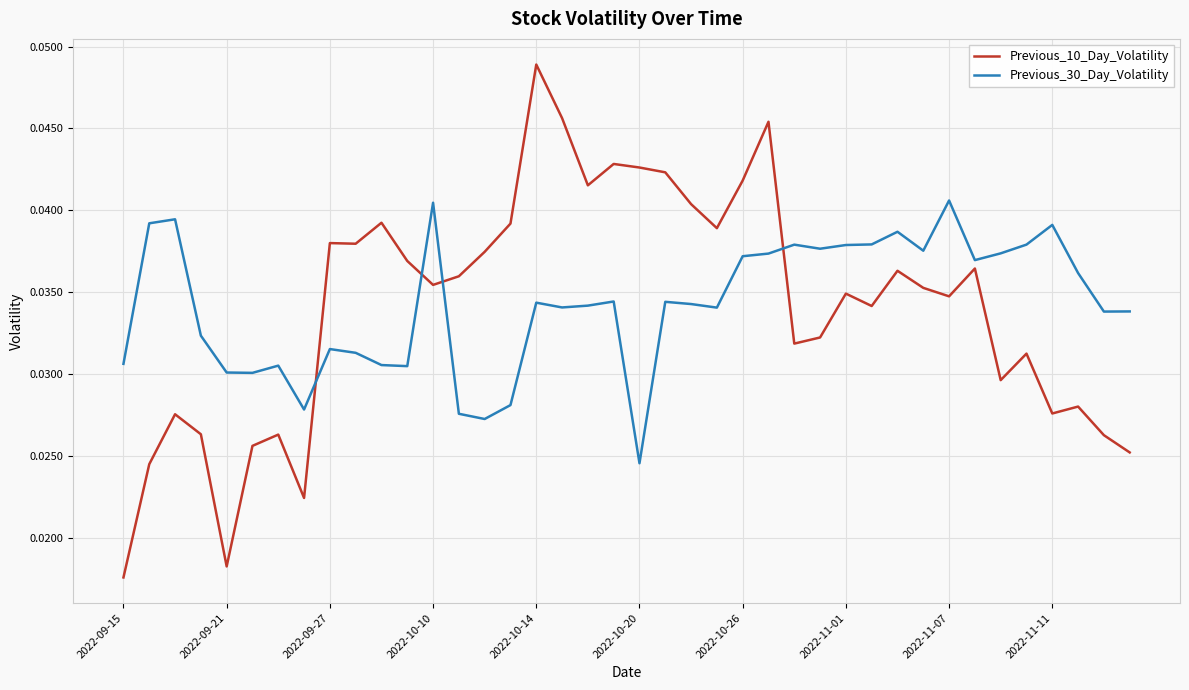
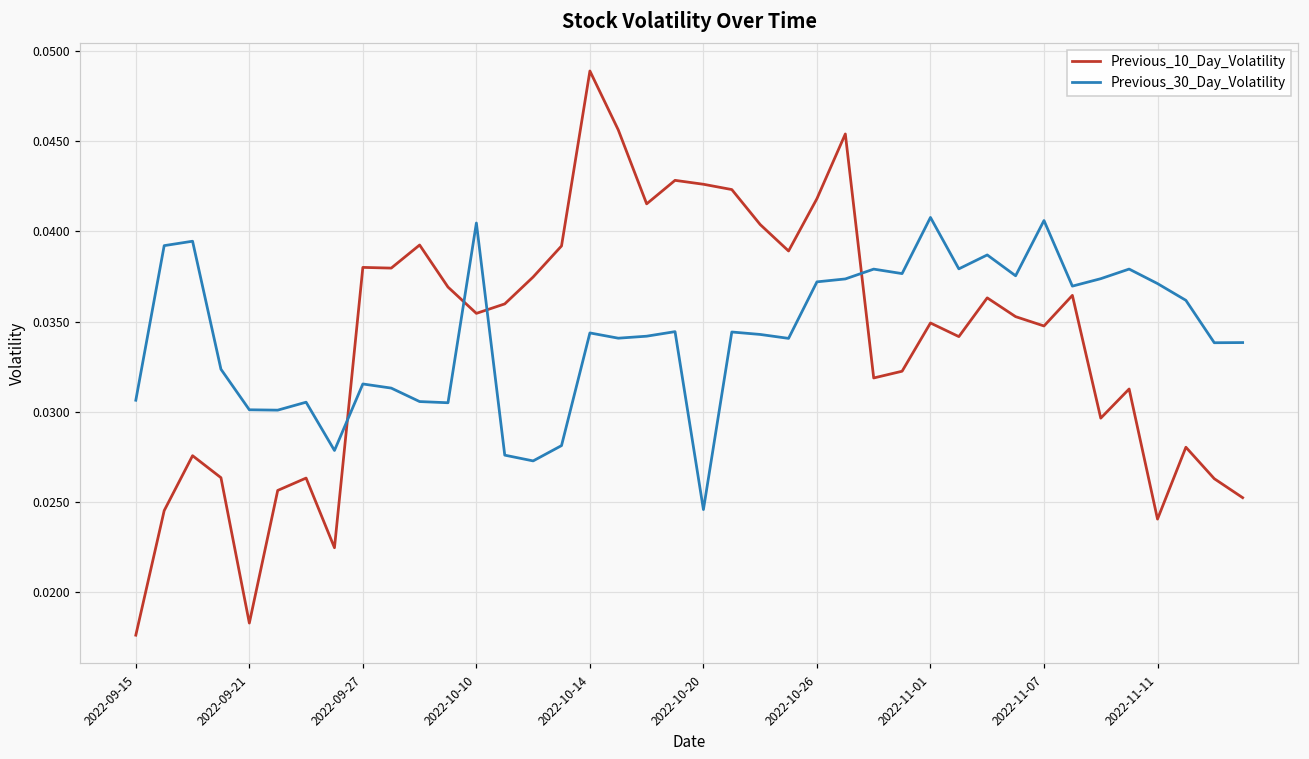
Previous_30_Day_Volatility, 2022-11-01: 0.0379 -> 0.0408
Previous_10_Day_Volatility, 2022-11-11: 0.0276 -> 0.0240
Previous_30_Day_Volatility, 2022-11-11: 0.0391 -> 0.0371
